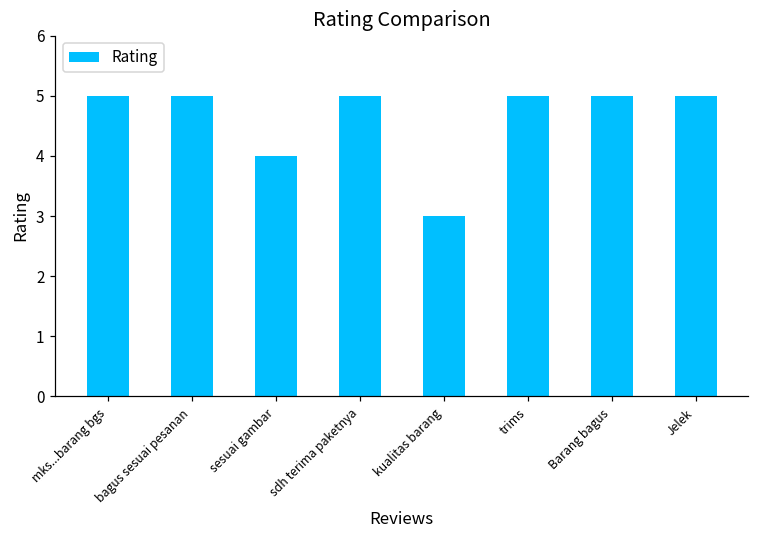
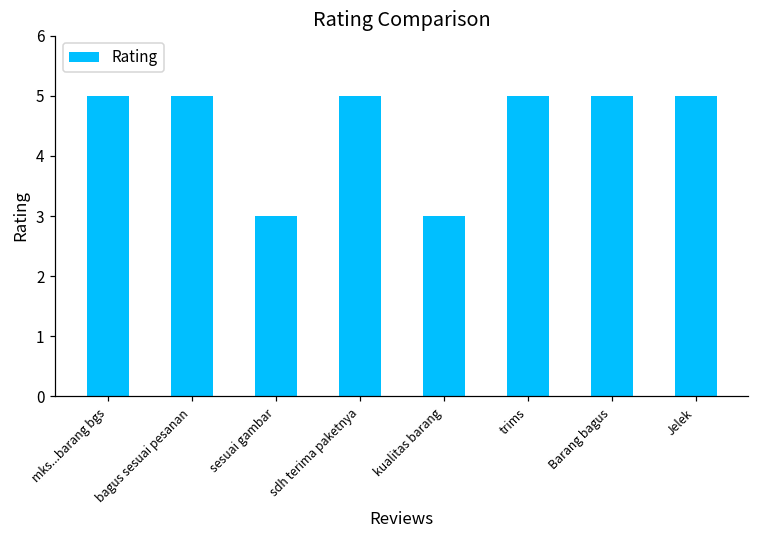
sesuai gambar: 4 -> 3
